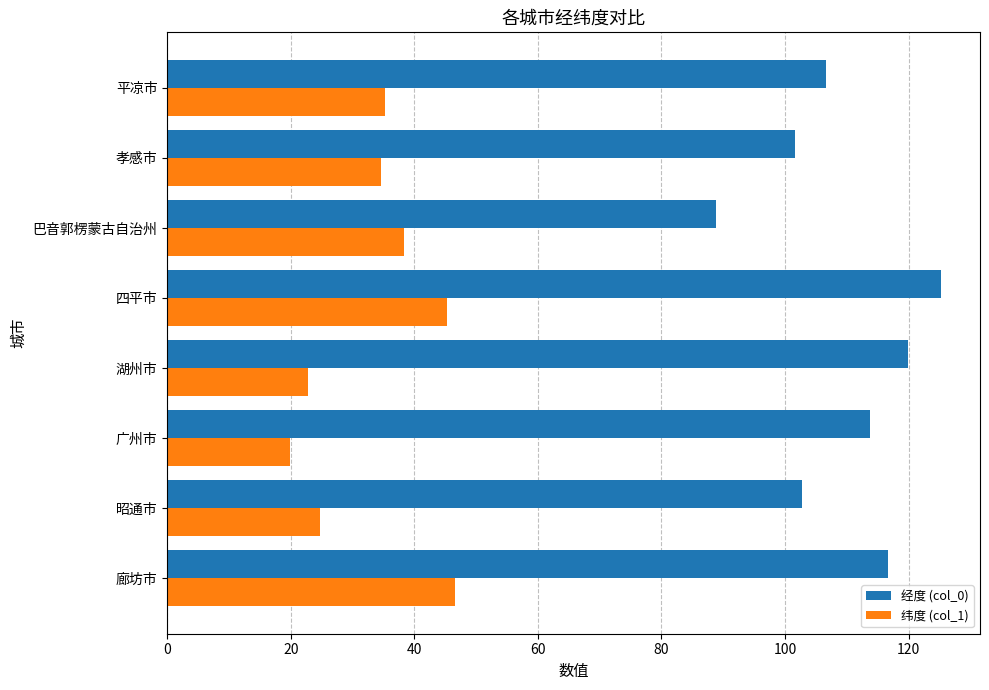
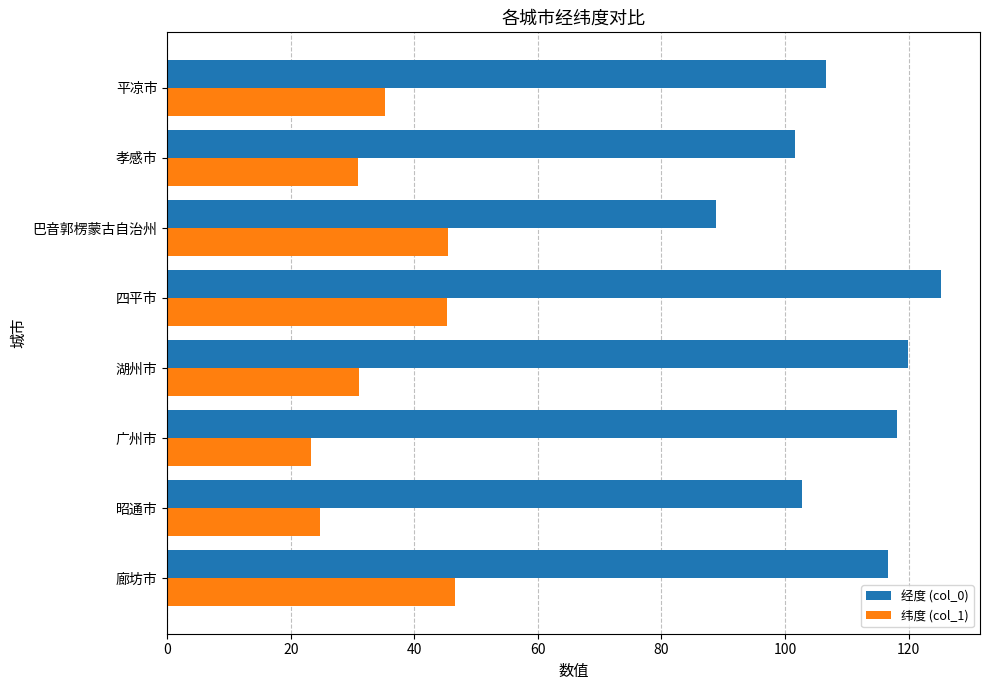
纬度 (col_1), 孝感市: 35 -> 31
纬度 (col_1), 巴音郭楞蒙古自治州: 38 -> 45
纬度 (col_1), 湖州市: 23 -> 31
经度 (col_0), 广州市: 114 -> 118
纬度 (col_1), 广州市: 20 -> 23
